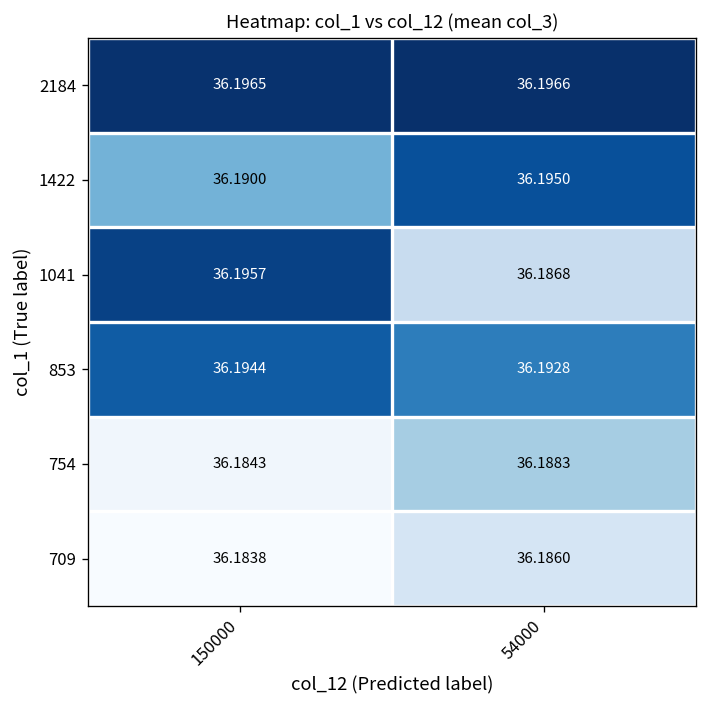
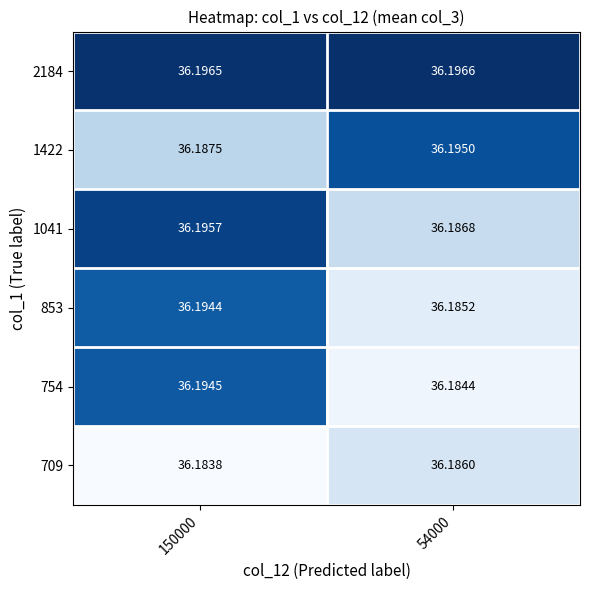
1422, 150000: 36.1900 -> 36.1875
853, 54000: 36.1928 -> 36.1852
754, 150000: 36.1843 -> 36.1945
754, 54000: 36.1883 -> 36.1844
